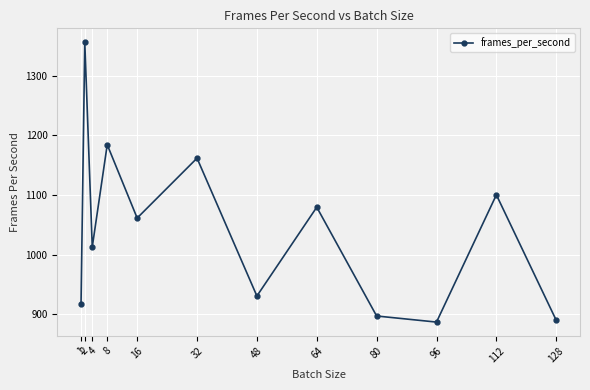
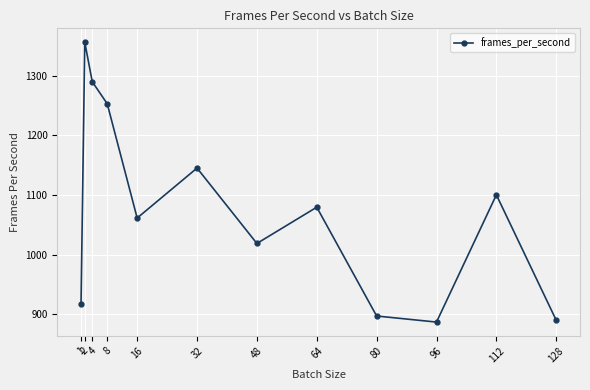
4: 1010 -> 1290
8: 1180 -> 1250
32: 1160 -> 1150
48: 930 -> 1020
